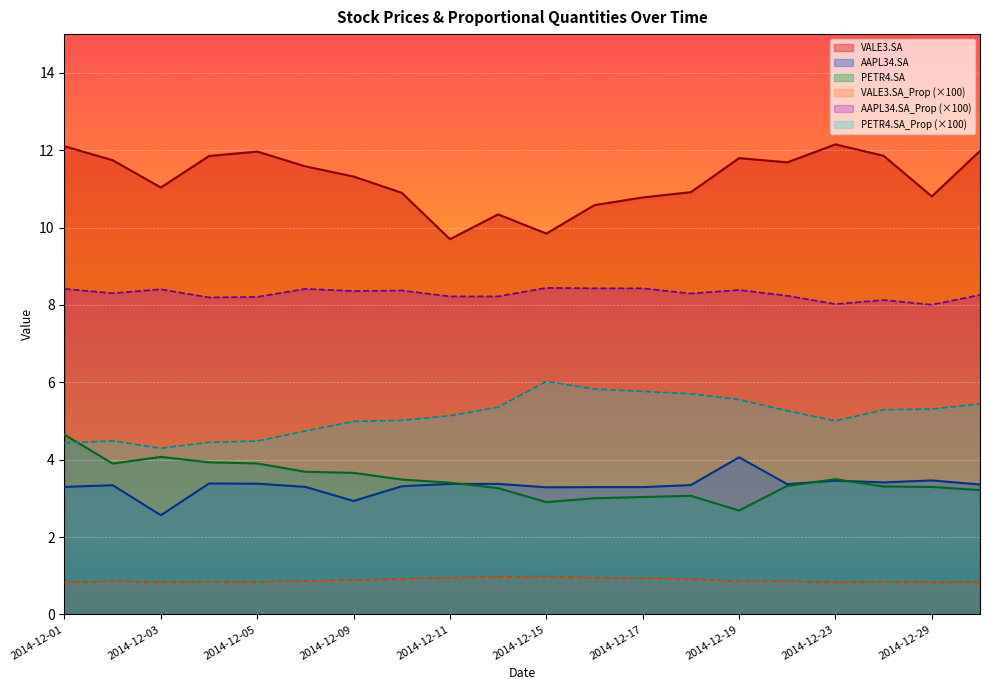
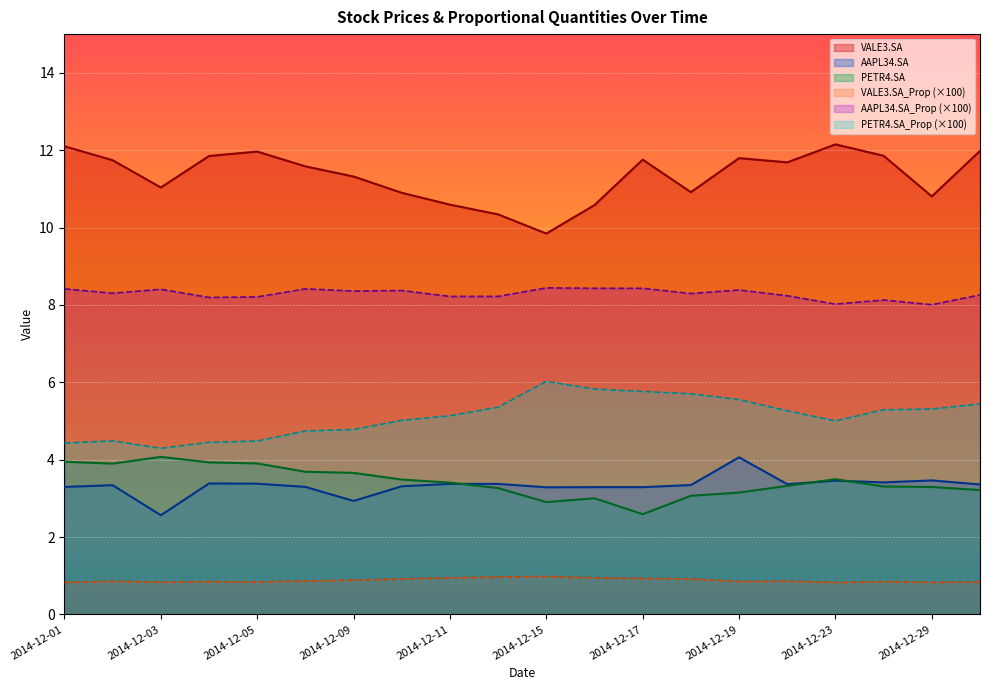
PETR4.SA, 2014-12-01: 4.6 -> 3.9
PETR4.SA_Prop (×100), 2014-12-09: 5.0 -> 4.8
VALE3.SA, 2014-12-11: 9.7 -> 10.6
VALE3.SA, 2014-12-17: 10.8 -> 11.8
PETR4.SA, 2014-12-17: 3.0 -> 2.6
PETR4.SA, 2014-12-19: 2.7 -> 3.1
